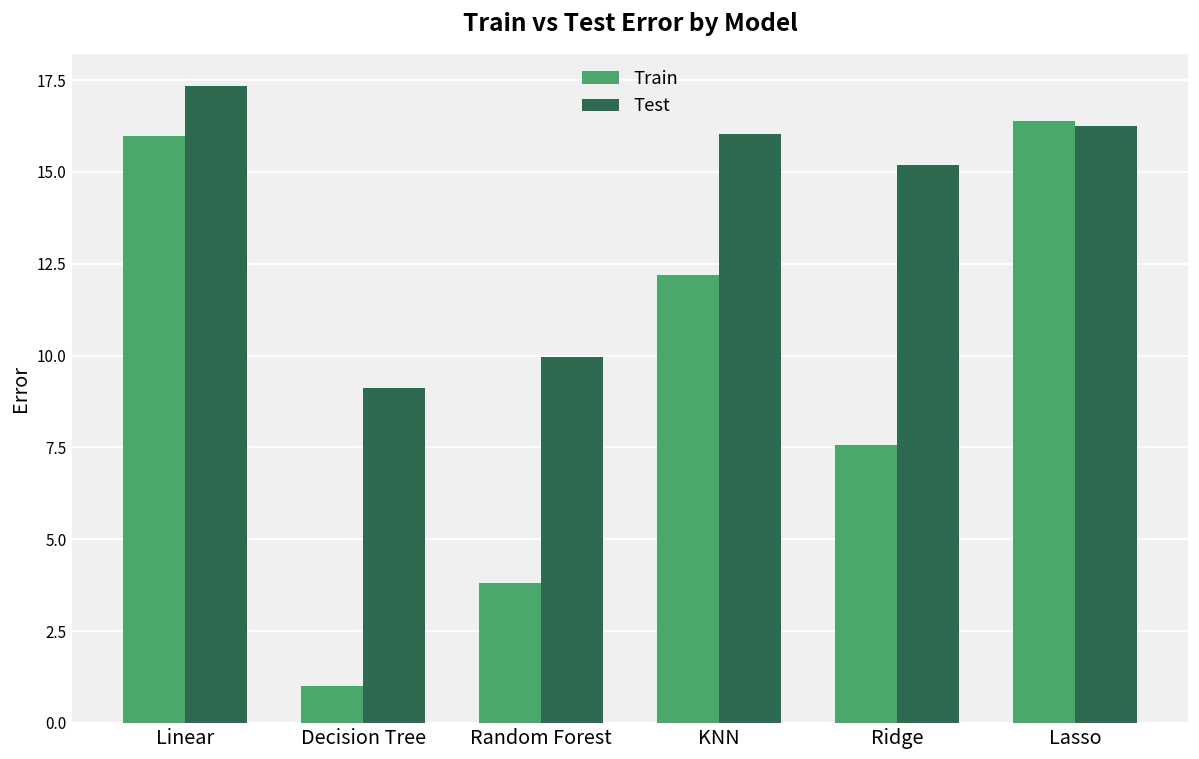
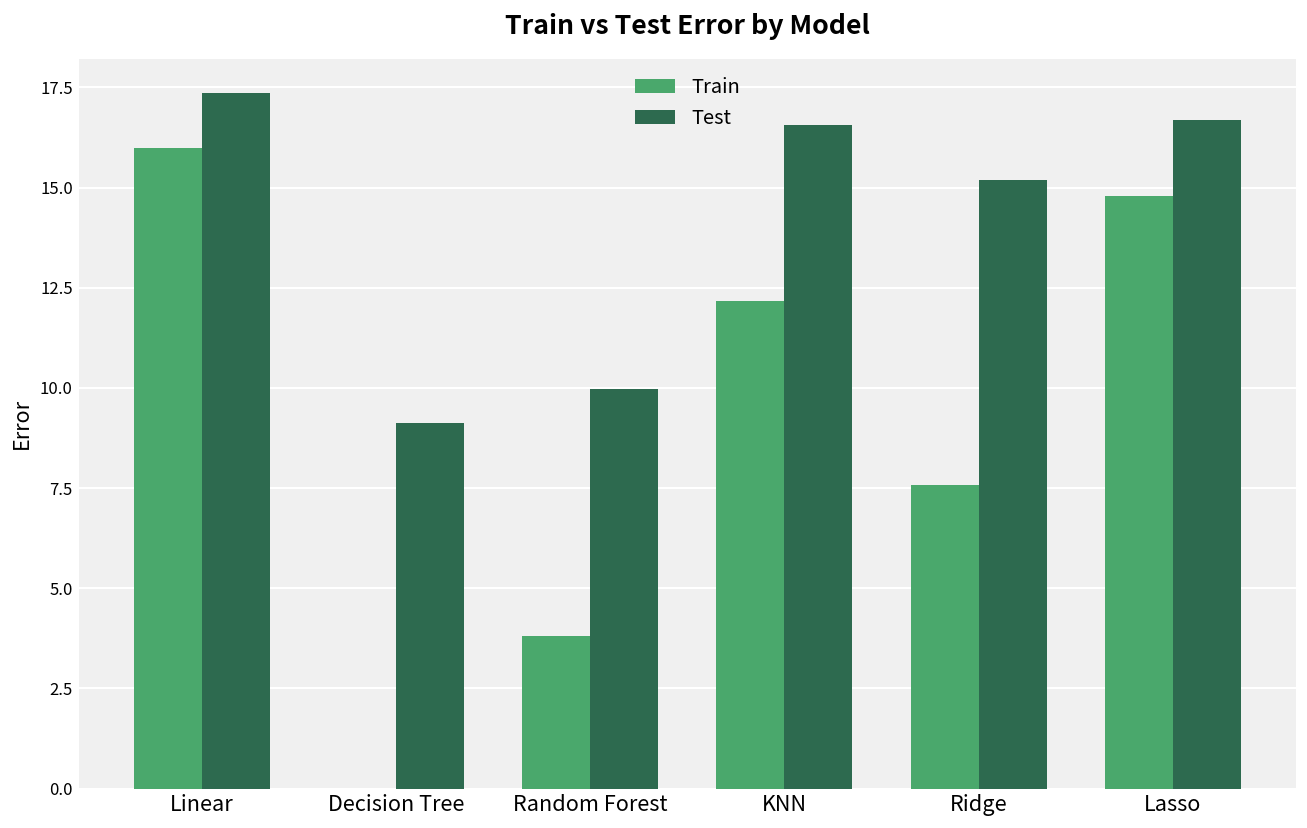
Train, Decision Tree: 1 -> 0
Test, KNN: 16.0 -> 16.6
Train, Lasso: 16.4 -> 14.8
Test, Lasso: 16.2 -> 16.7
